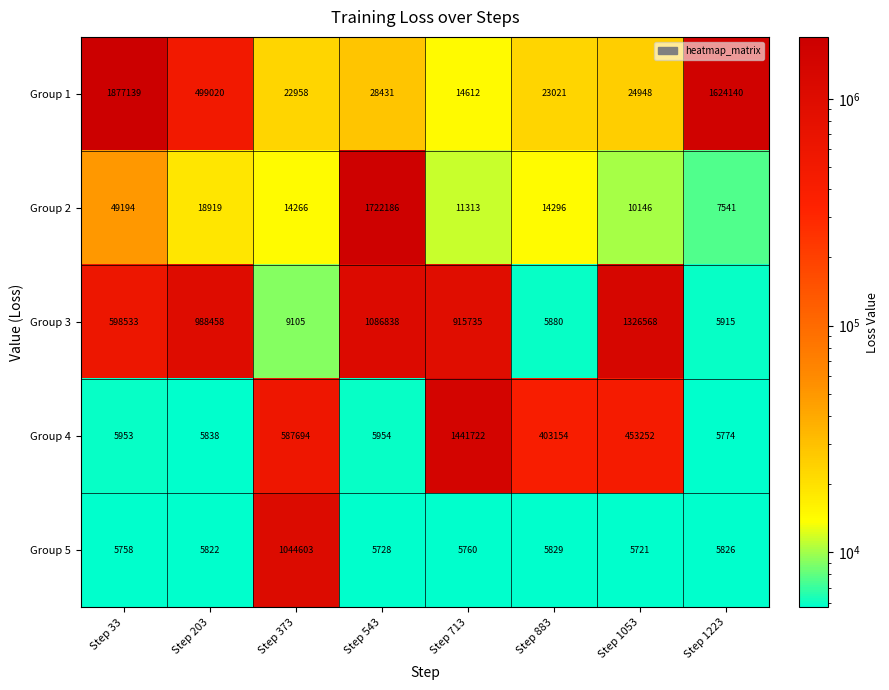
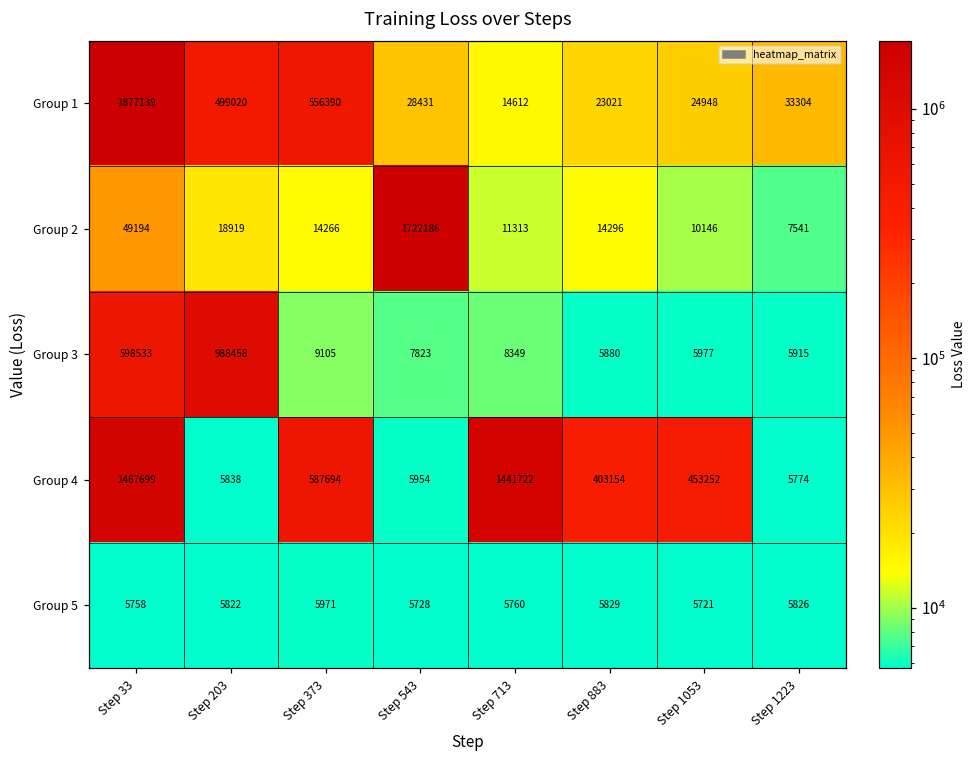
Group 1, Step 373: 22958 -> 556390
Group 1, Step 1223: 1624140 -> 33304
Group 3, Step 543: 1086838 -> 7823
Group 3, Step 713: 915735 -> 8349
Group 3, Step 1053: 1326568 -> 5977
Group 4, Step 33: 5953 -> 1467699
Group 5, Step 373: 1044603 -> 5971
